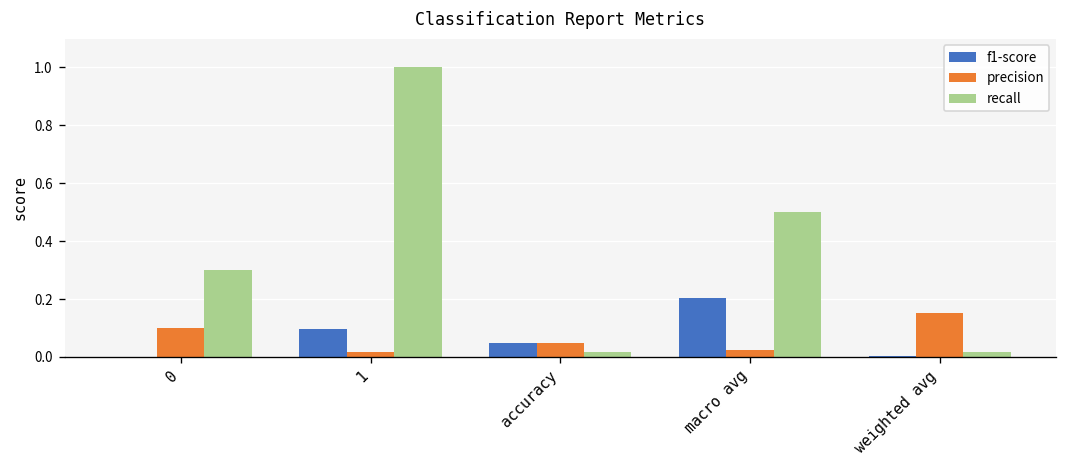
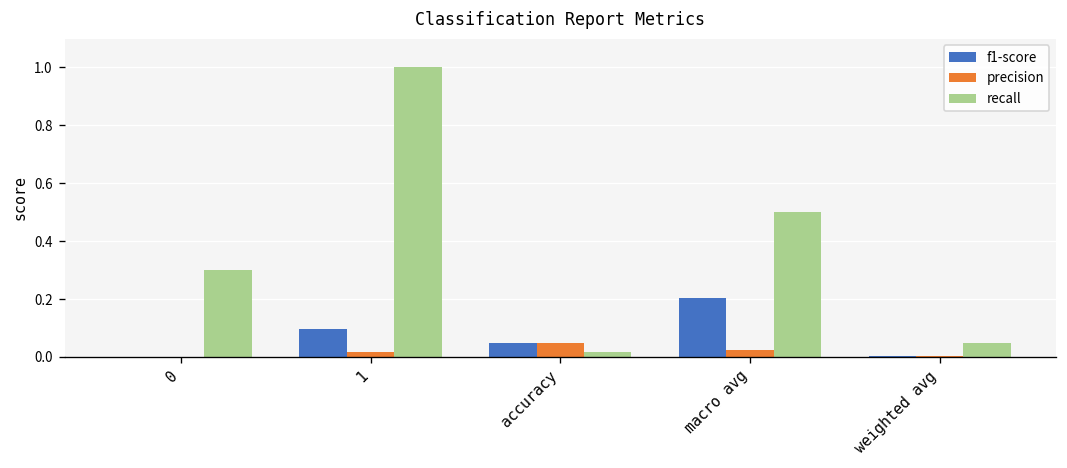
precision, 0: 0.1 -> 0.0
precision, weighted avg: 0.15 -> 0.00
recall, weighted avg: 0.02 -> 0.05
